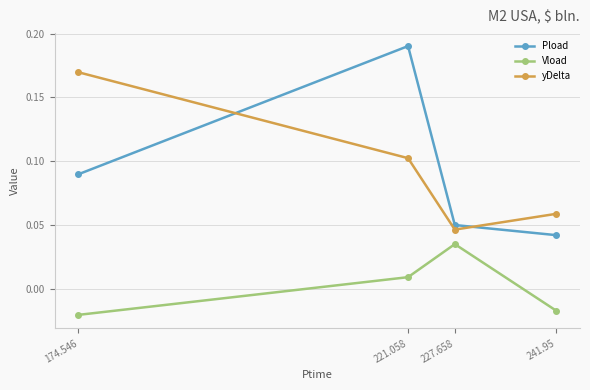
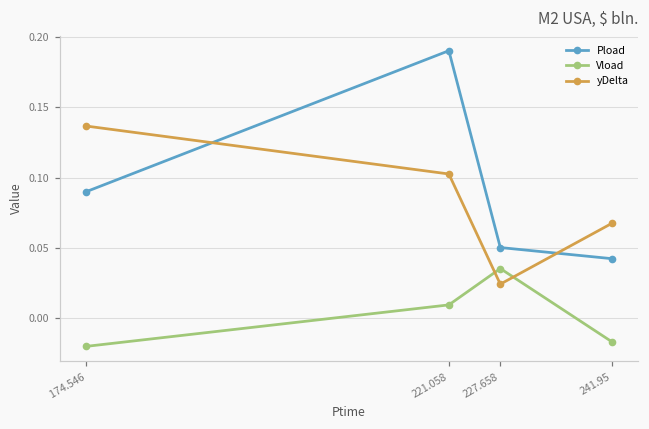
yDelta, 174.546: 0.170 -> 0.137
yDelta, 227.658: 0.047 -> 0.024
yDelta, 241.95: 0.059 -> 0.067
